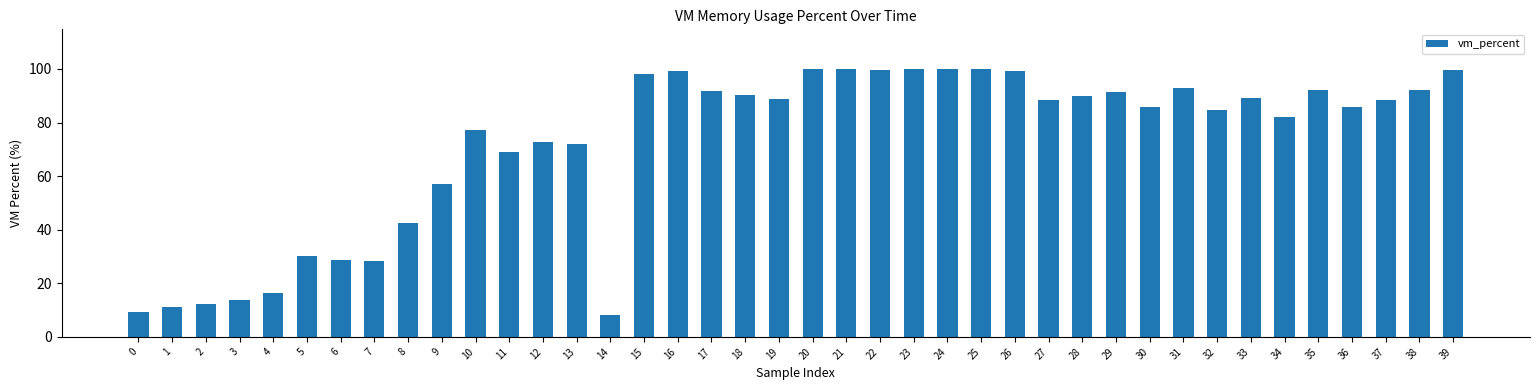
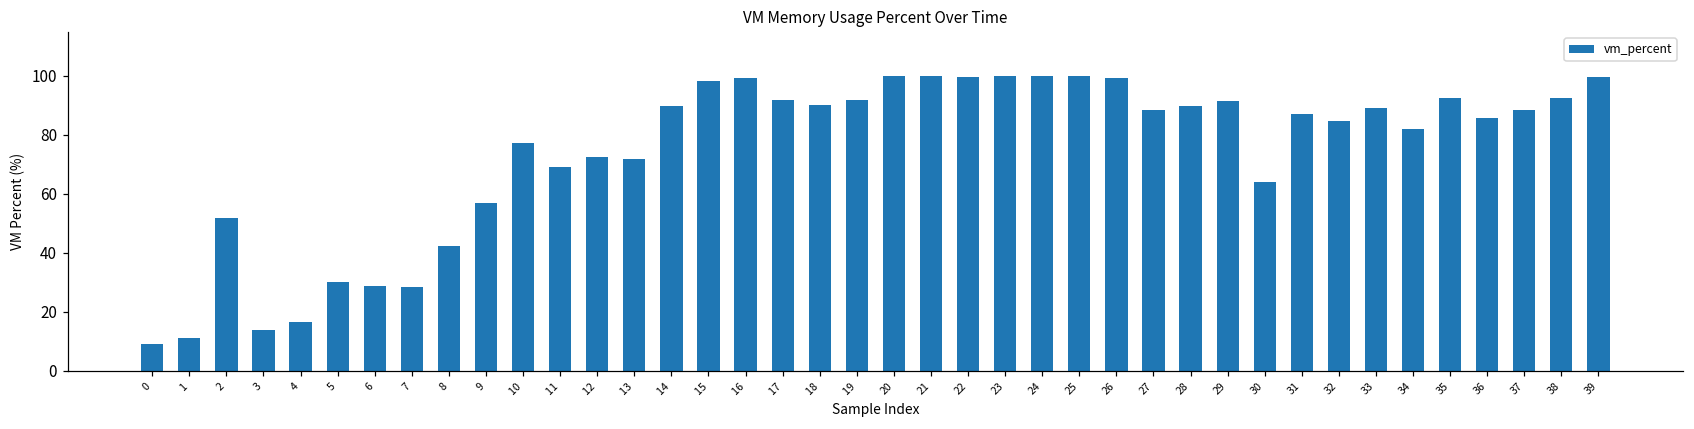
2: 12 -> 52
14: 8 -> 90
19: 89 -> 92
30: 86 -> 64
31: 93 -> 87
